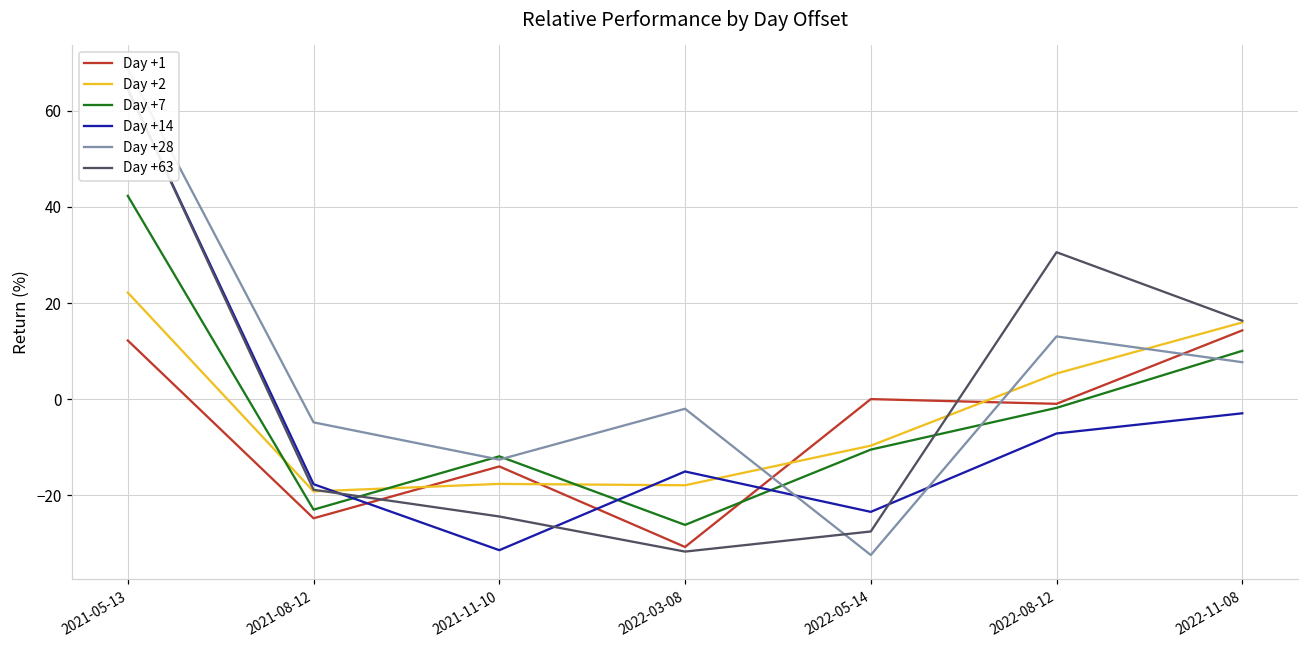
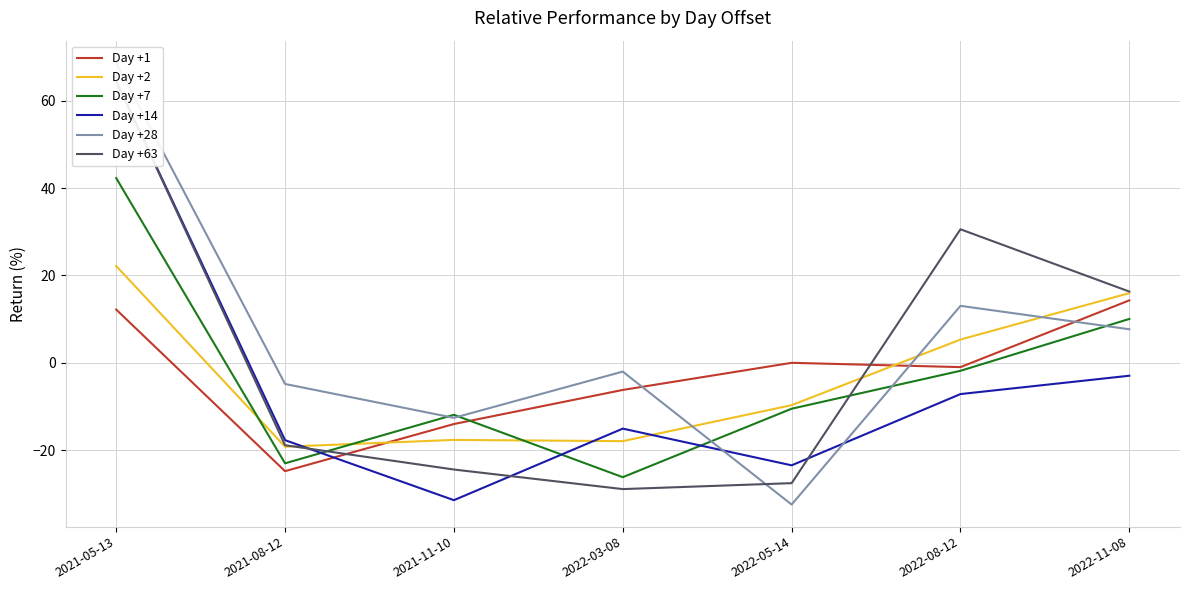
Day +1, 2022-03-08: -31 -> -6
Day +63, 2022-03-08: -32 -> -29
